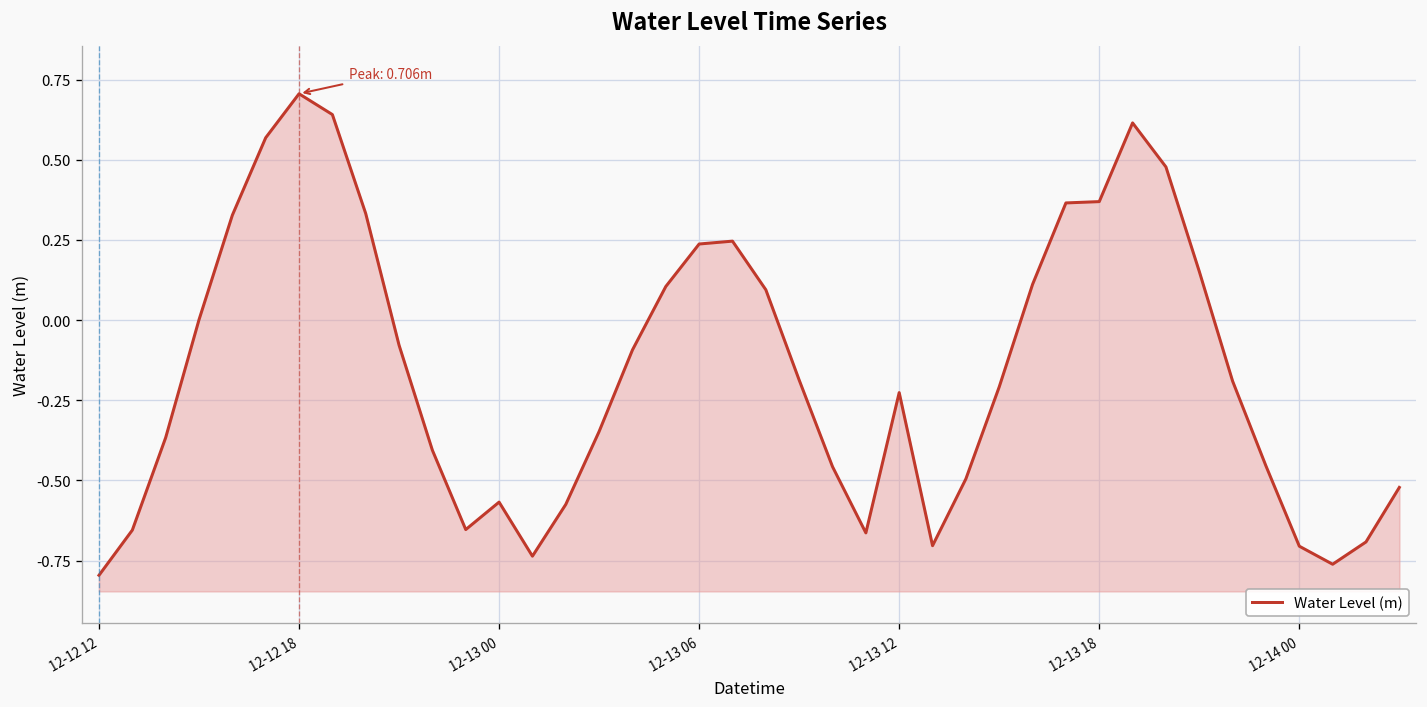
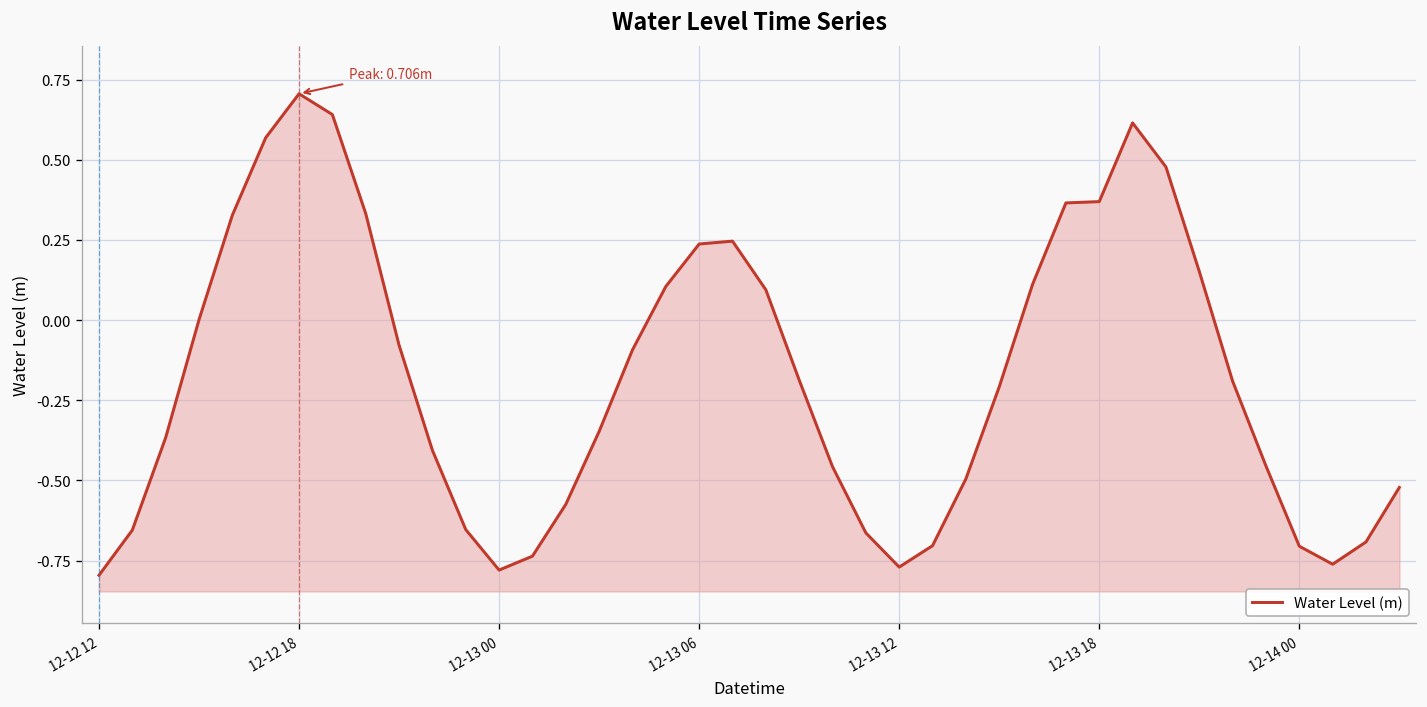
12-13 00: -0.57 -> -0.78
12-13 12: -0.23 -> -0.77
